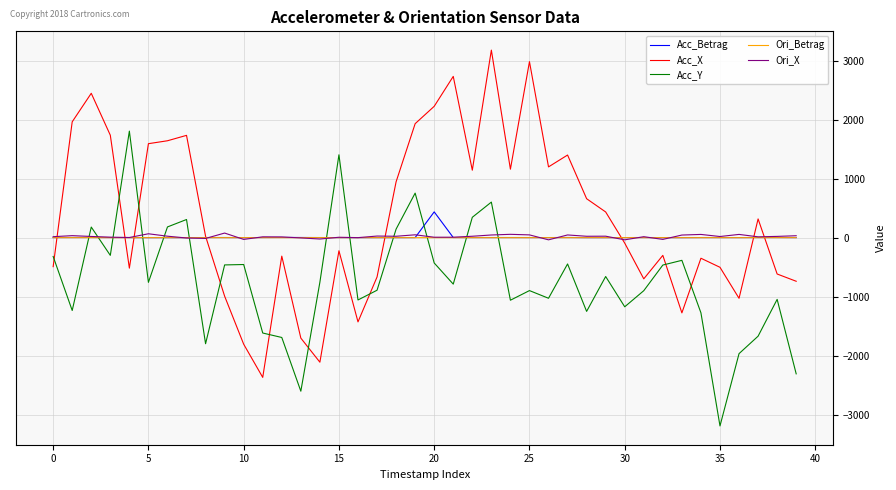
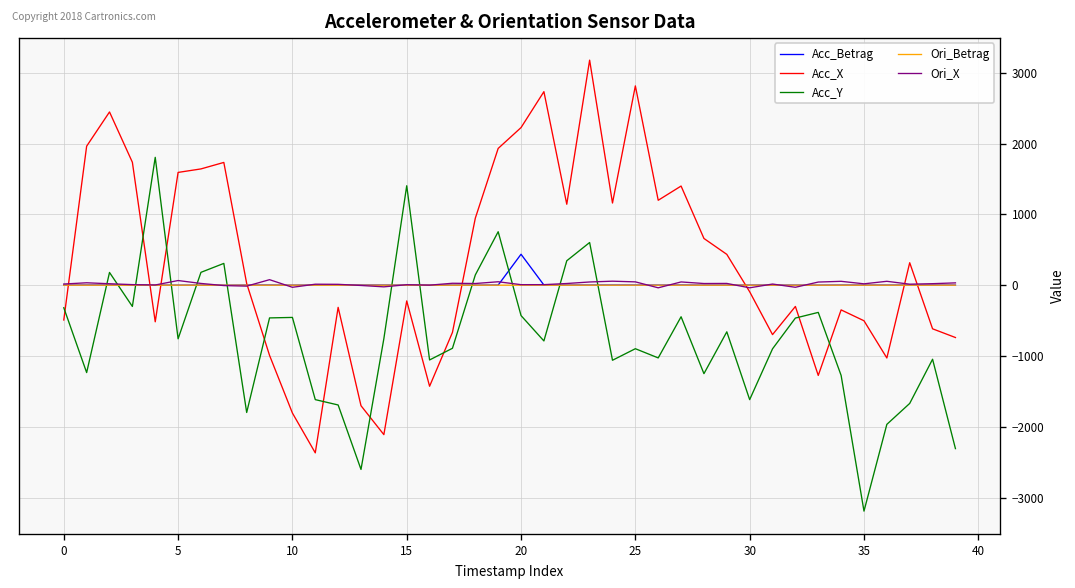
Acc_X, 25: 3000 -> 2800
Acc_Y, 30: -1200 -> -1600
